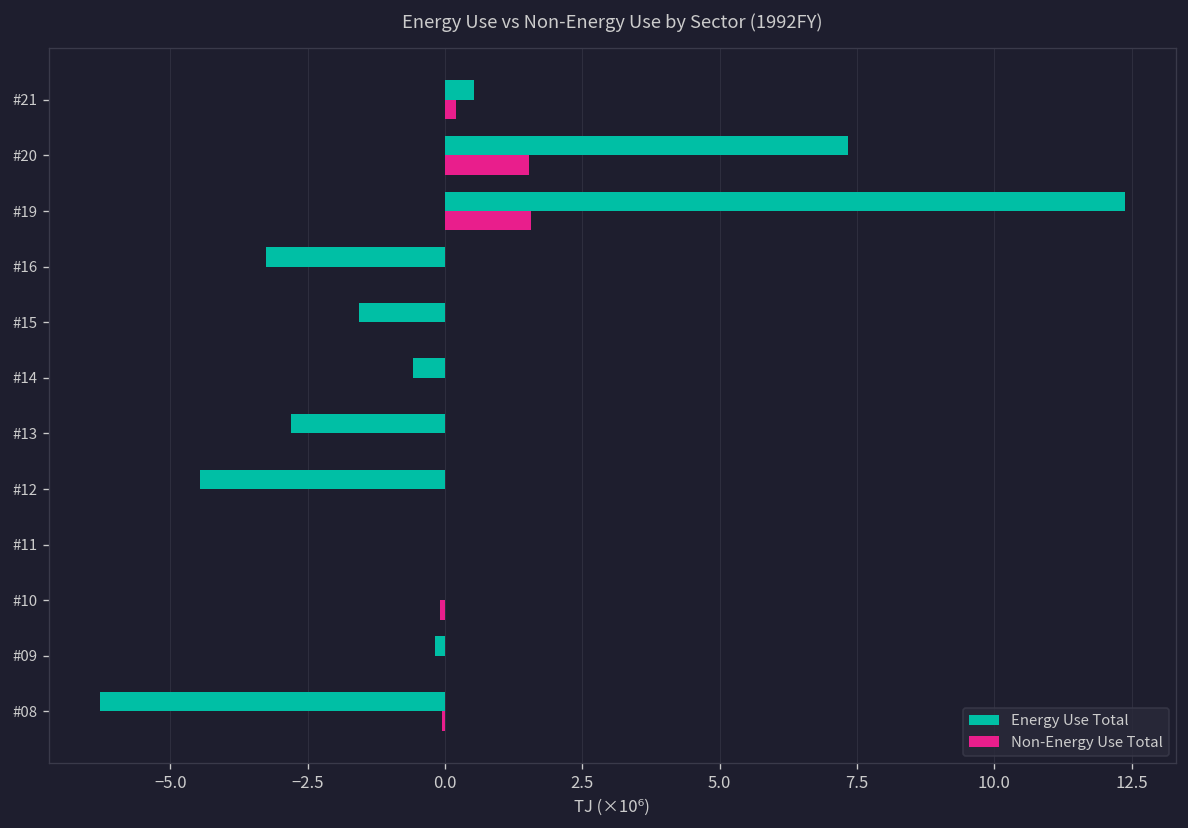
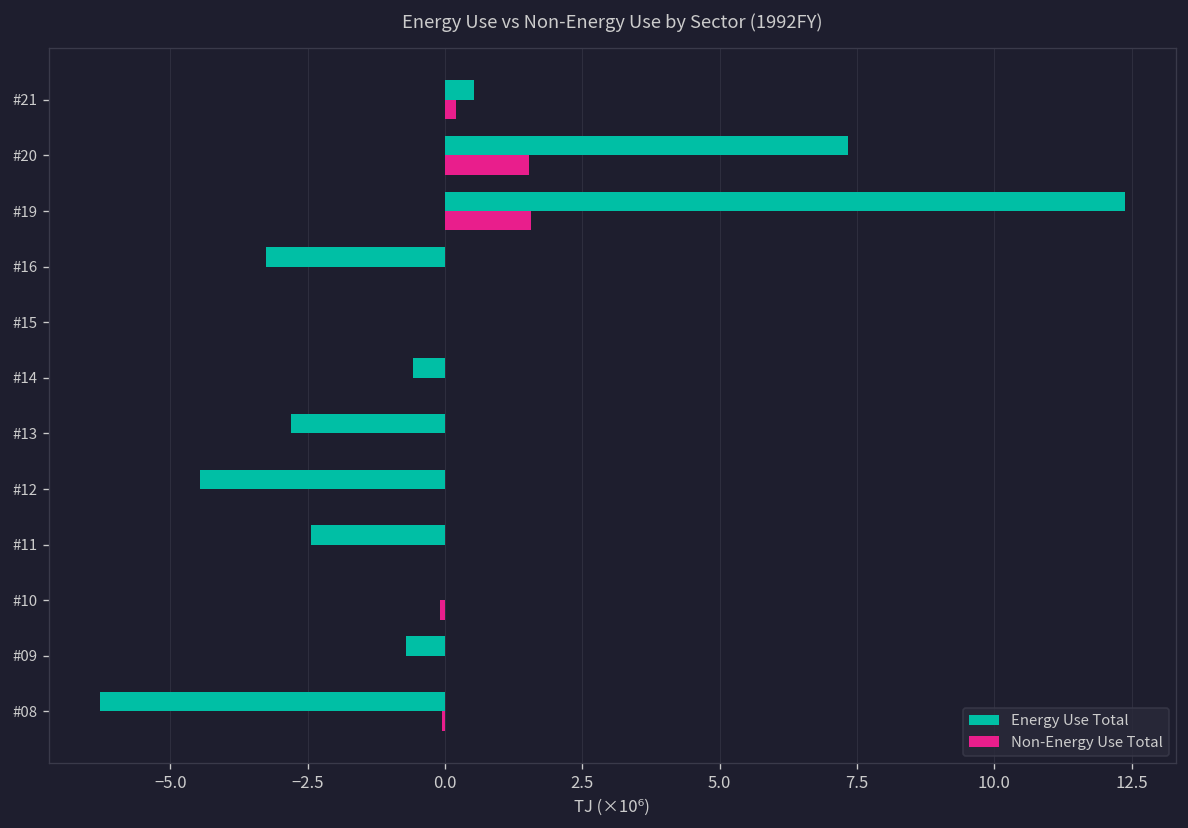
Energy Use Total, #15: -1.6 -> 0.0
Energy Use Total, #11: 0.0 -> -2.4
Energy Use Total, #09: -0.2 -> -0.7
